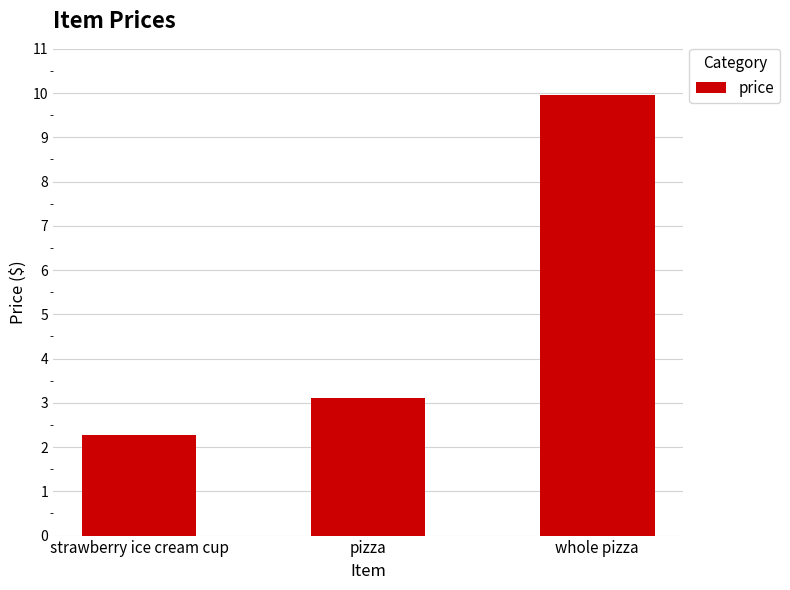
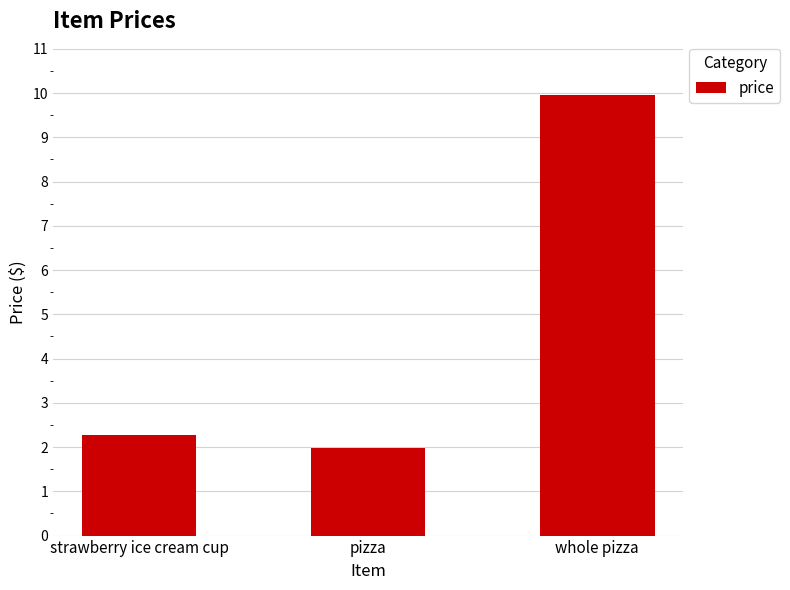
pizza: 3.1 -> 2.0
